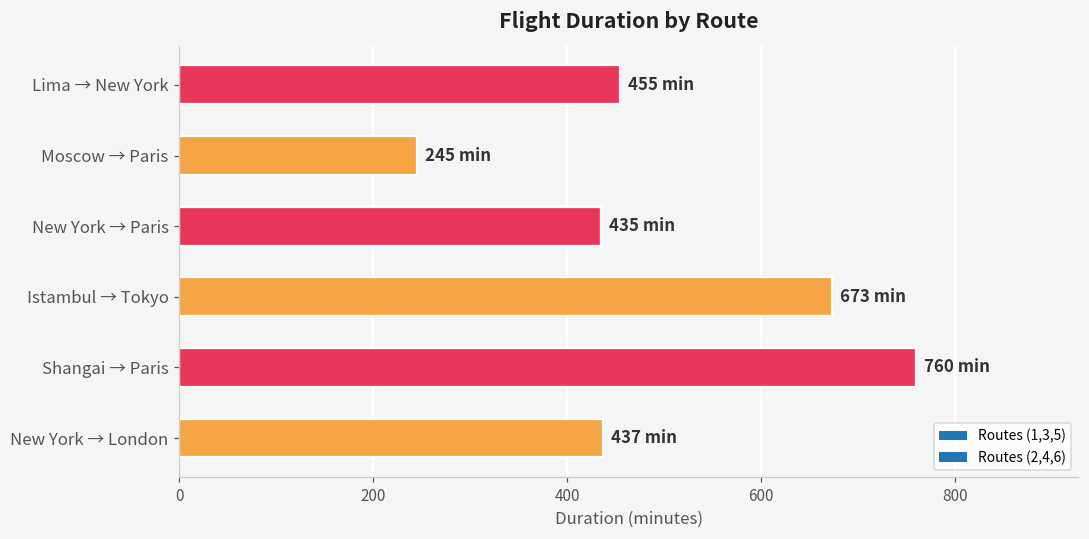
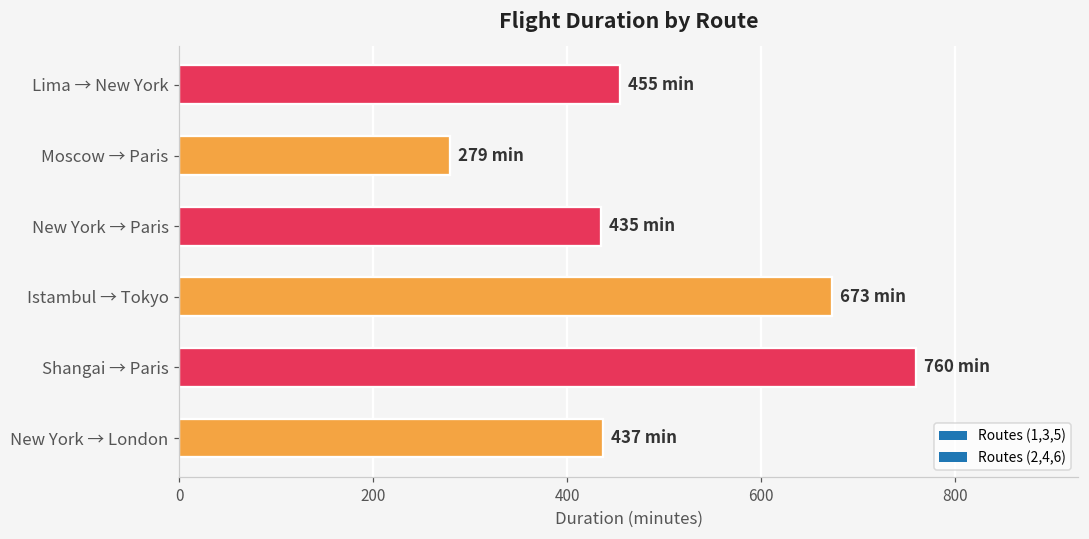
Moscow → Paris: 245 -> 279
